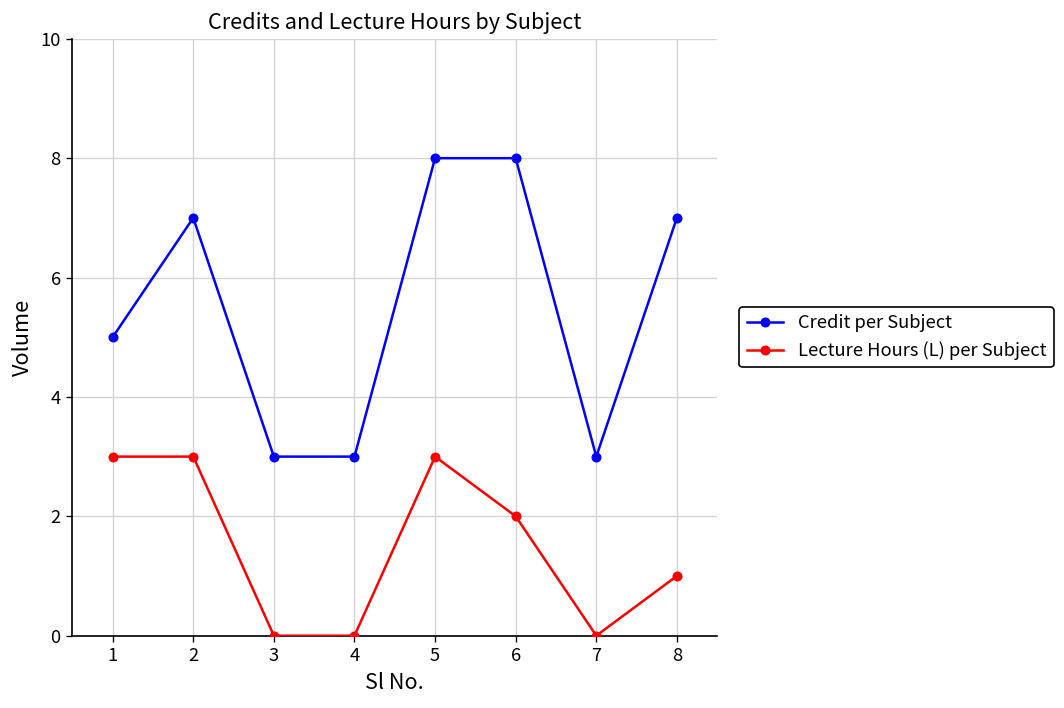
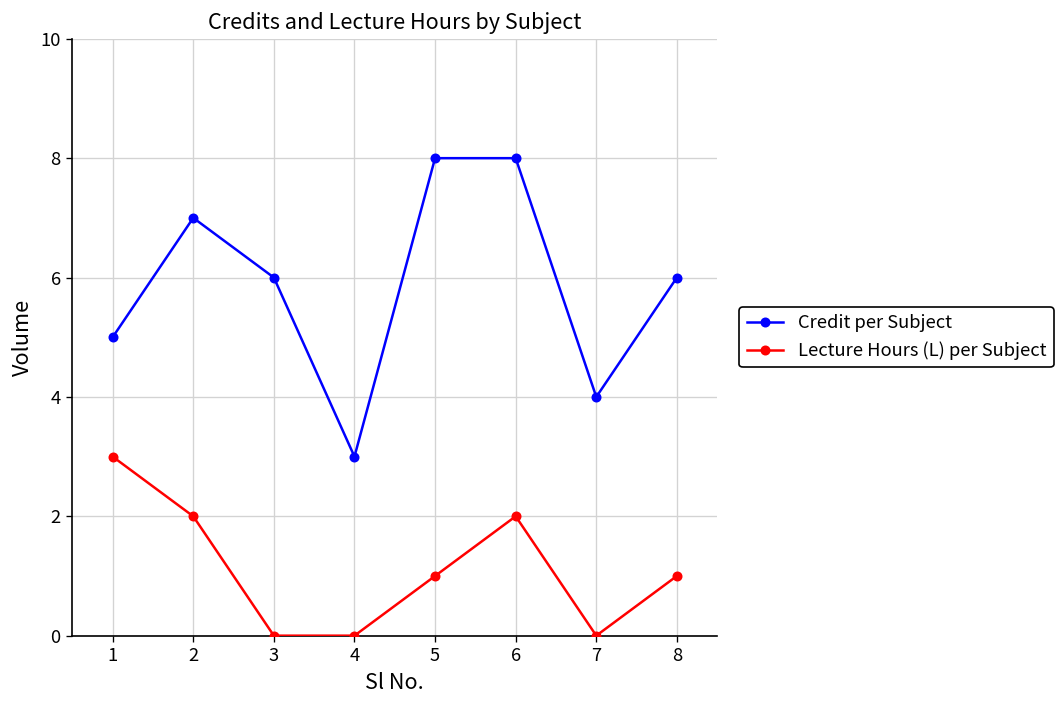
Lecture Hours (L) per Subject, 2: 3 -> 2
Credit per Subject, 3: 3 -> 6
Lecture Hours (L) per Subject, 5: 3 -> 1
Credit per Subject, 7: 3 -> 4
Credit per Subject, 8: 7 -> 6
